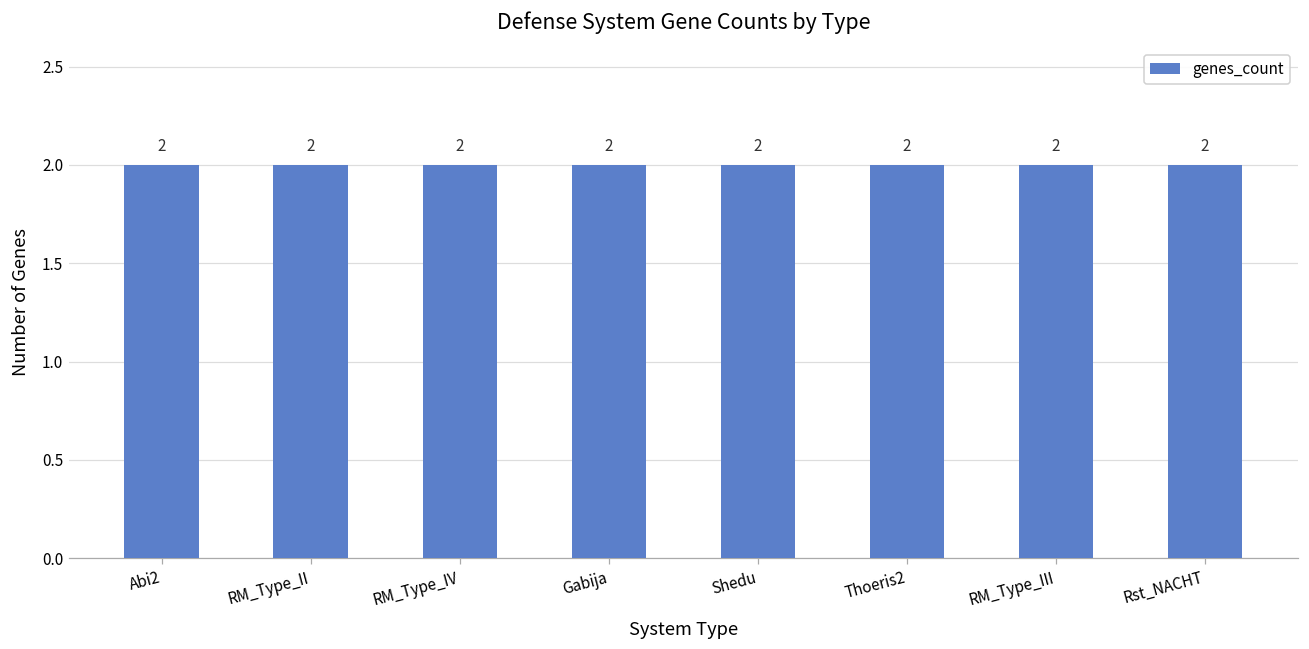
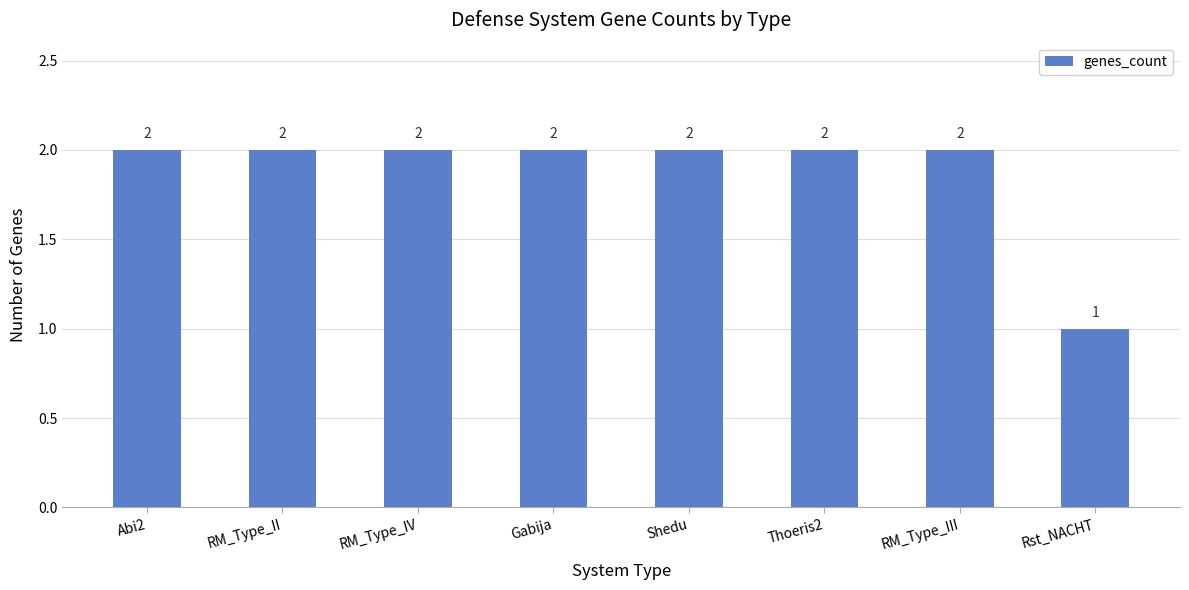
Rst_NACHT: 2 -> 1
